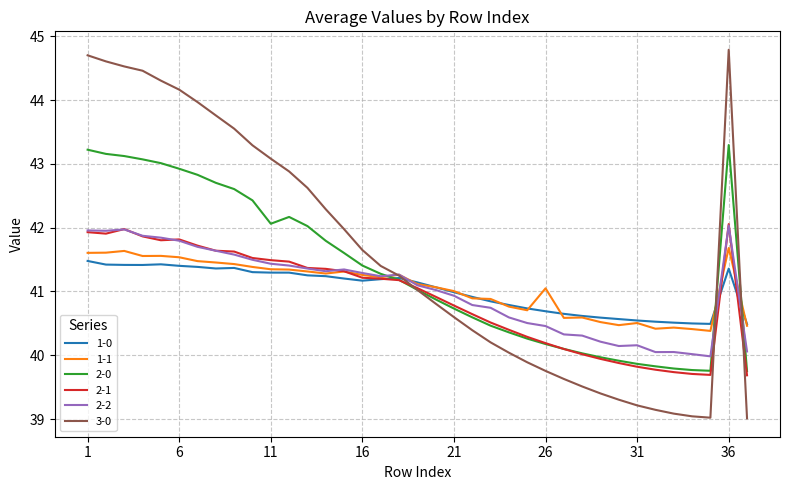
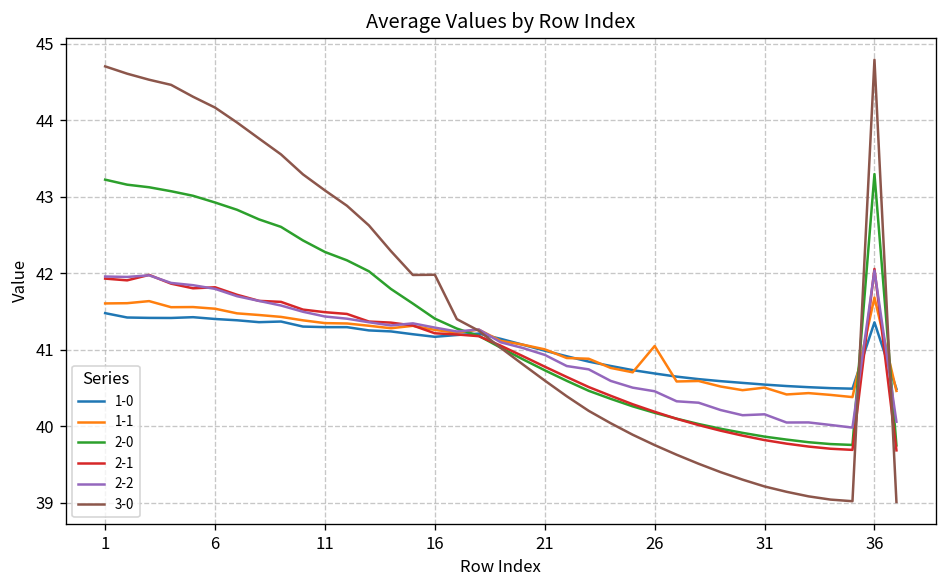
2-0, 11: 42.1 -> 42.3
3-0, 16: 41.6 -> 42.0
